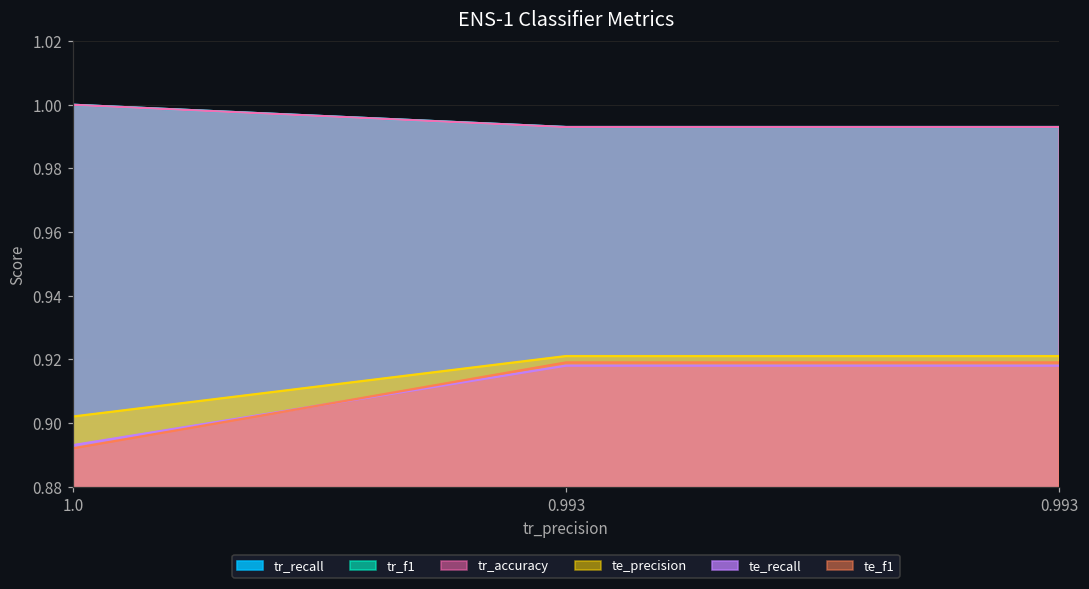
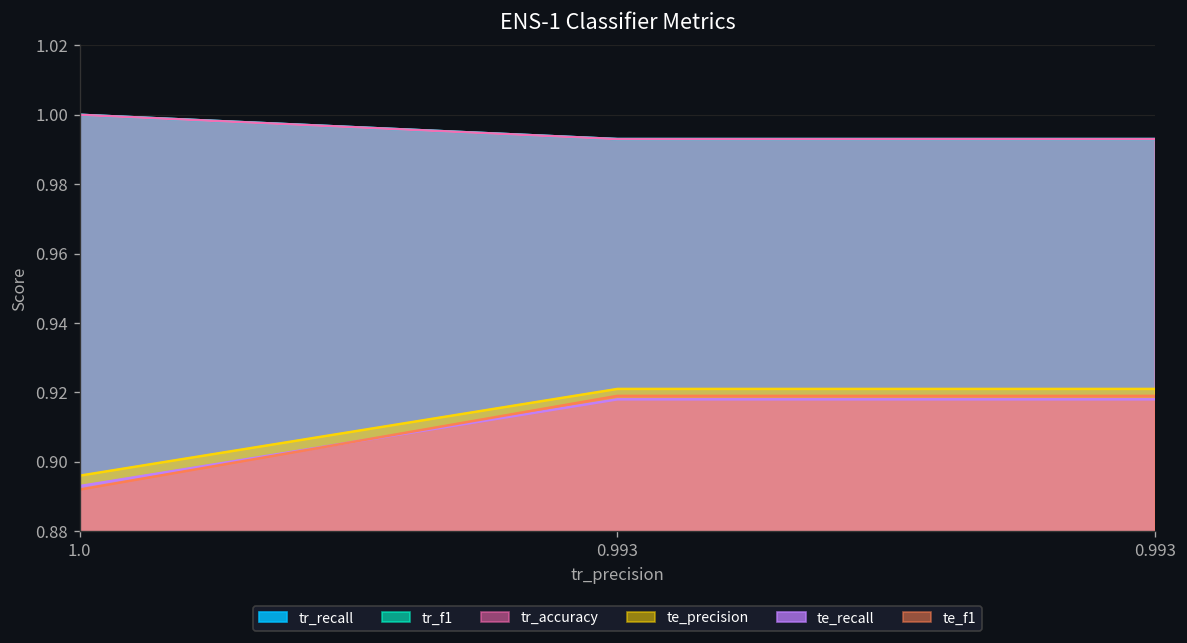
te_precision, 1.0: 0.902 -> 0.896
